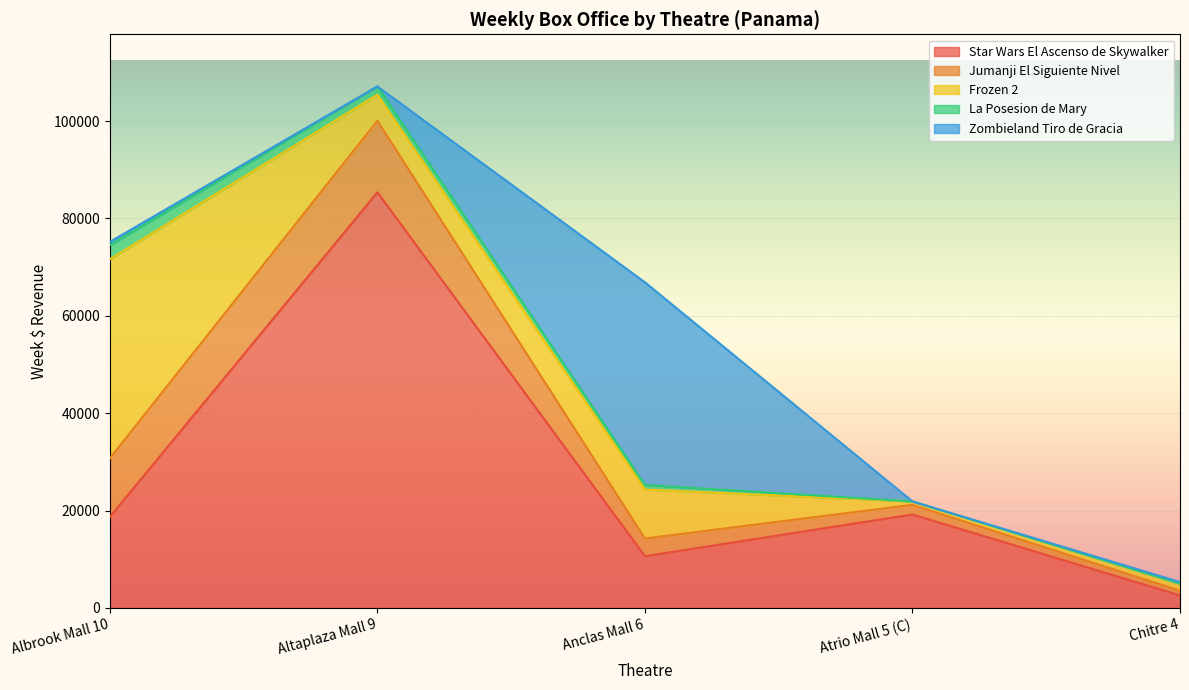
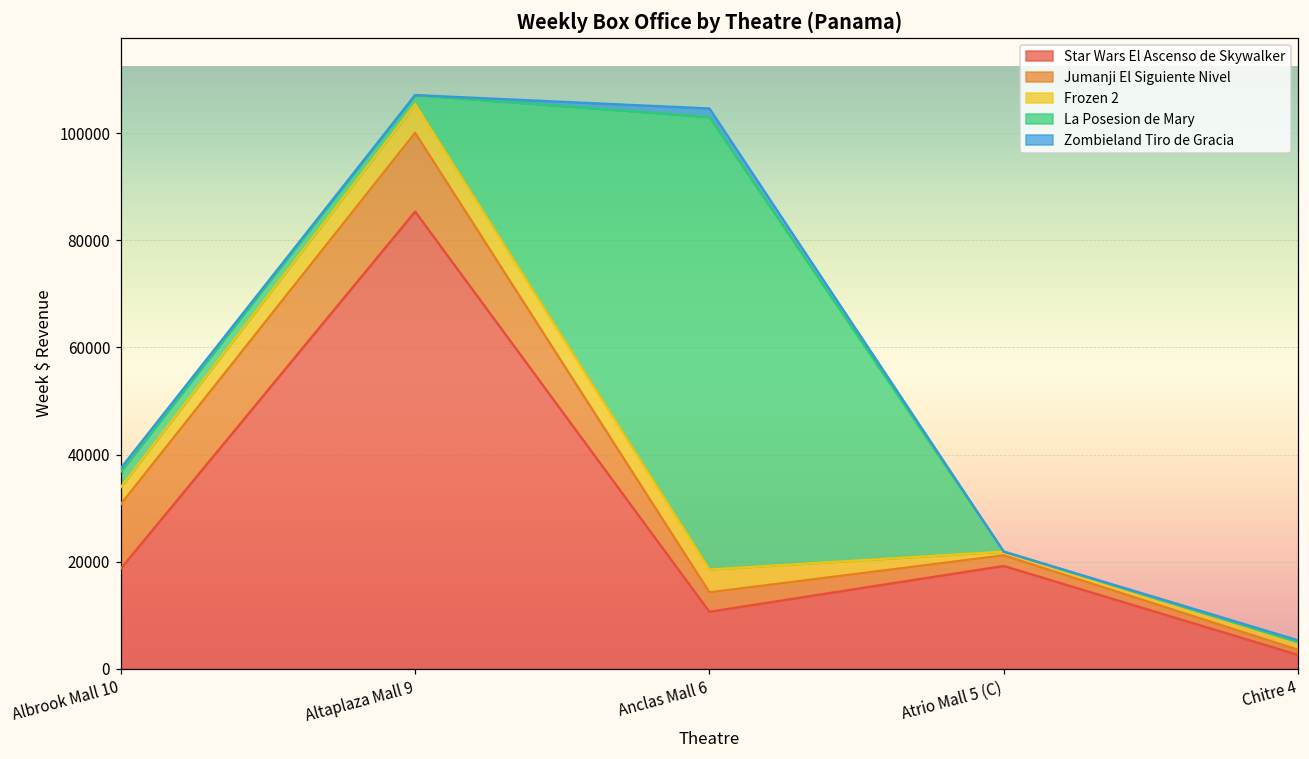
Frozen 2, Albrook Mall 10: 41000 -> 3000
Frozen 2, Anclas Mall 6: 10000 -> 4000
La Posesion de Mary, Anclas Mall 6: 1000 -> 84000
Zombieland Tiro de Gracia, Anclas Mall 6: 42000 -> 2000
